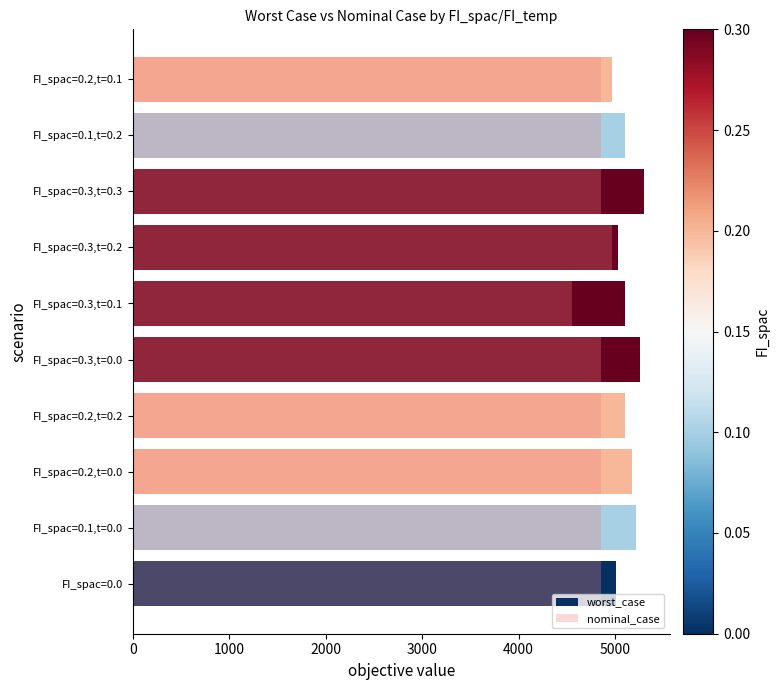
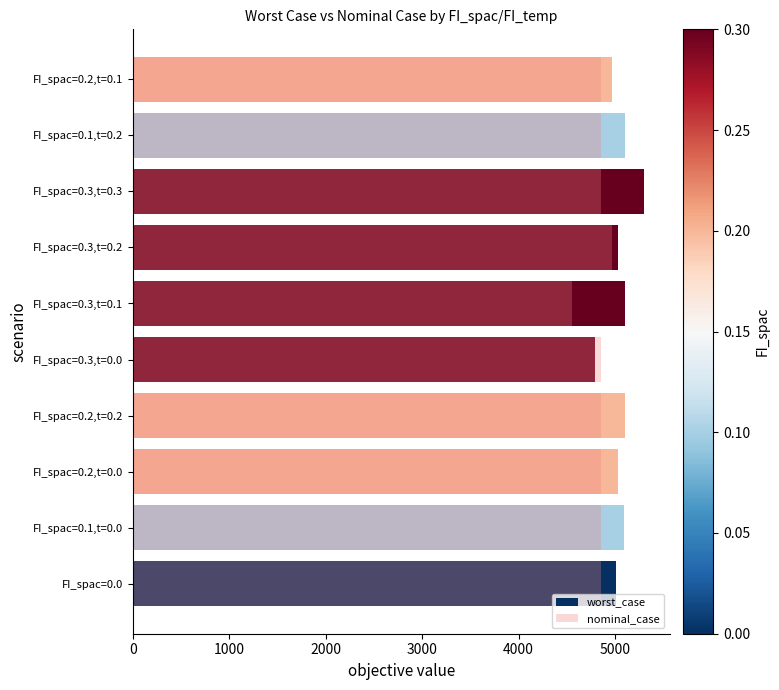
worst_case, FI_spac=0.3,t=0.0: 5300 -> 4800
worst_case, FI_spac=0.2,t=0.0: 5200 -> 5000
worst_case, FI_spac=0.1,t=0.0: 5200 -> 5100
